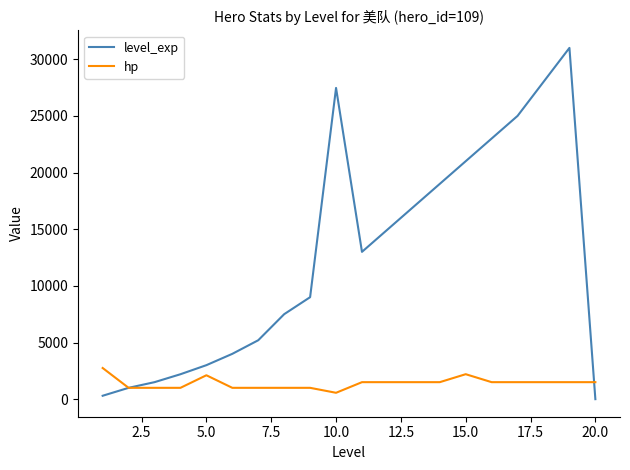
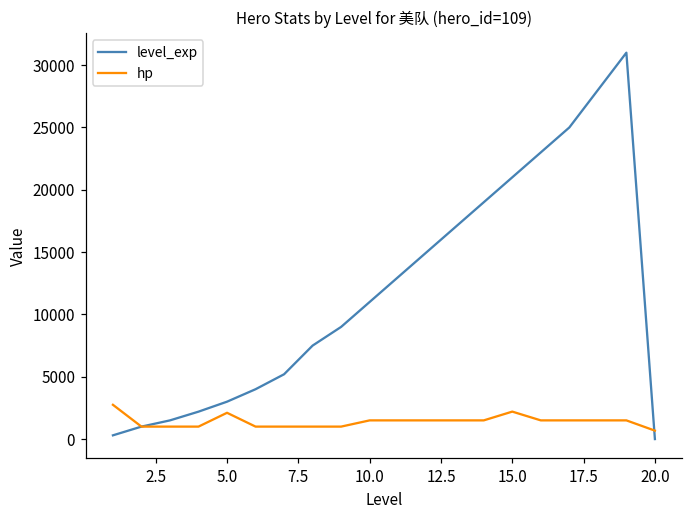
level_exp, 10.0: 27500 -> 11000
hp, 10.0: 600 -> 1500
hp, 20.0: 1500 -> 700
